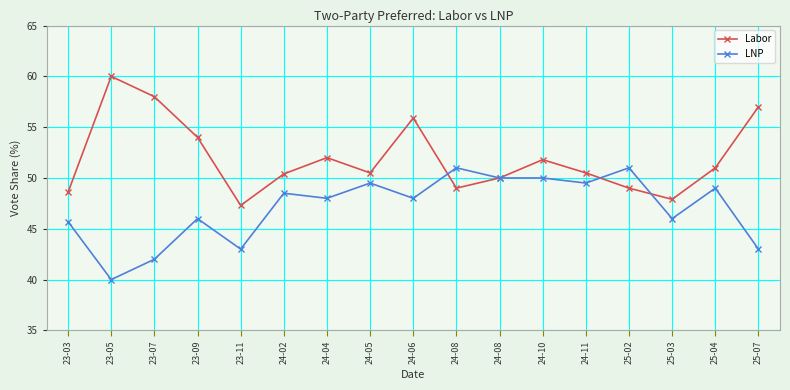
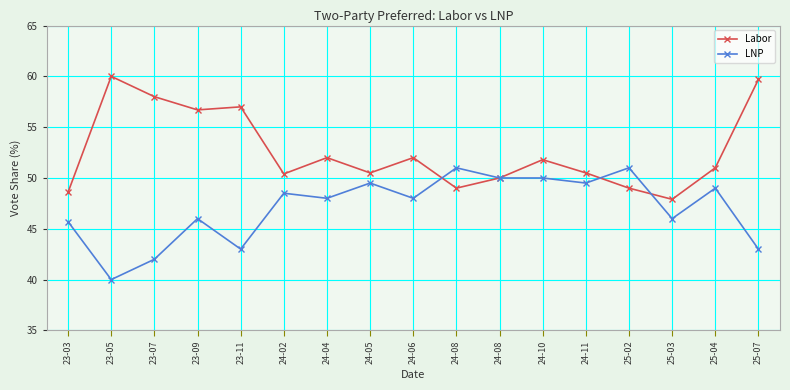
Labor, 23-09: 54.0 -> 56.7
Labor, 23-11: 47.3 -> 57.0
Labor, 24-06: 55.9 -> 52.0
Labor, 25-07: 57.0 -> 59.7
